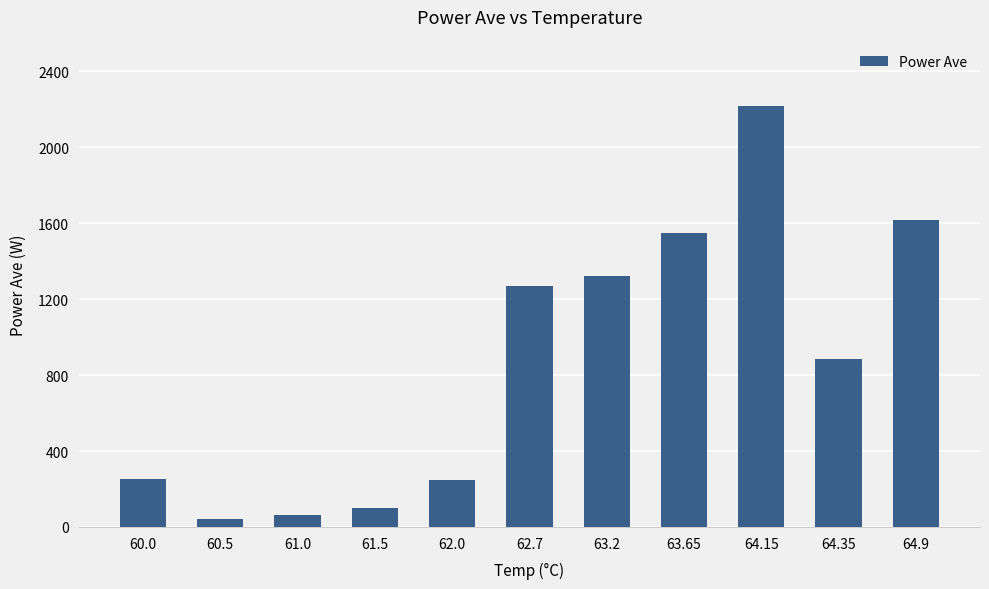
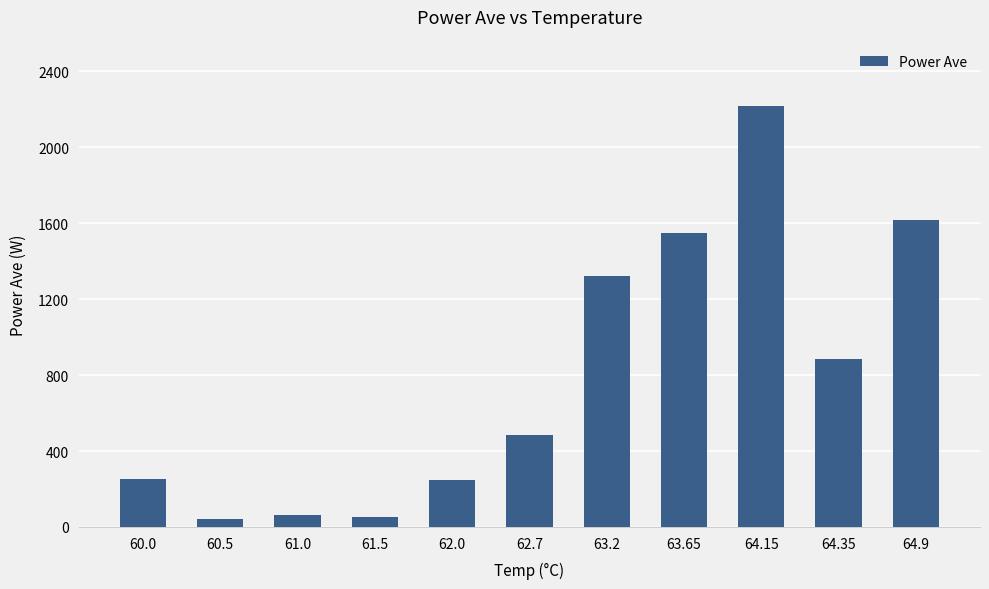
61.5: 100 -> 50
62.7: 1270 -> 490
